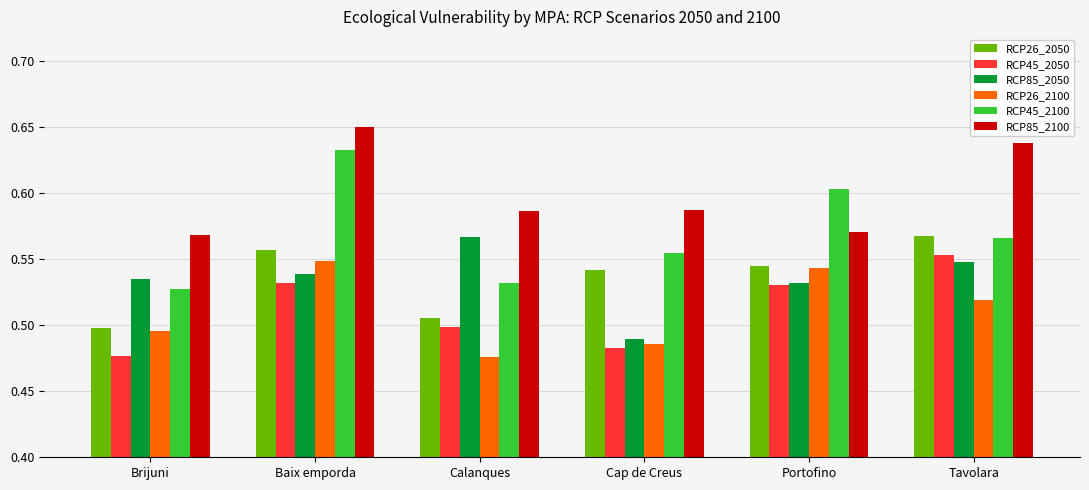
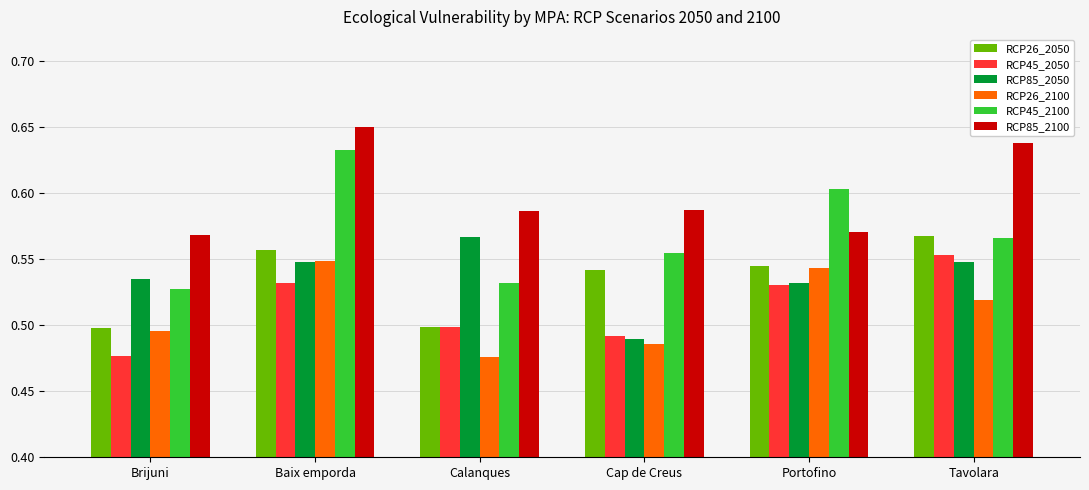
RCP85_2050, Baix emporda: 0.538 -> 0.548
RCP26_2050, Calanques: 0.505 -> 0.498
RCP45_2050, Cap de Creus: 0.483 -> 0.492
